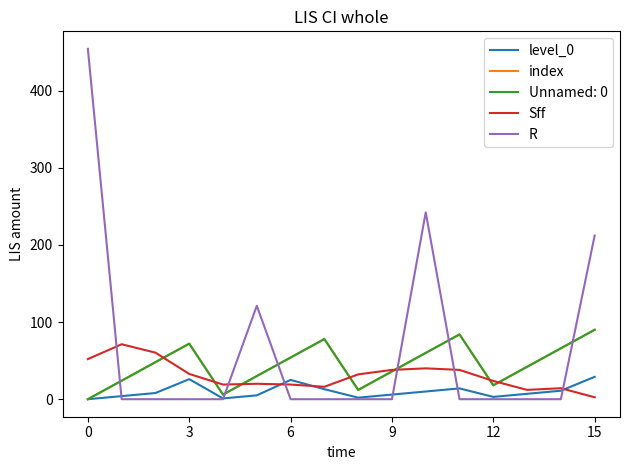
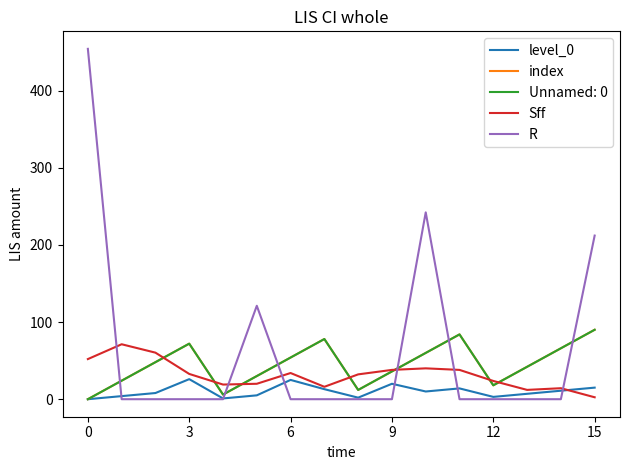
Sff, 6: 20 -> 30
level_0, 9: 10 -> 20
level_0, 15: 30 -> 20
